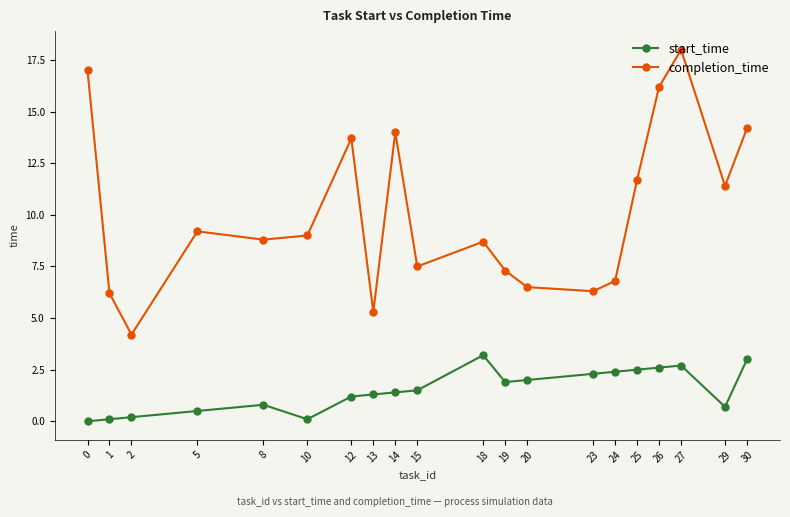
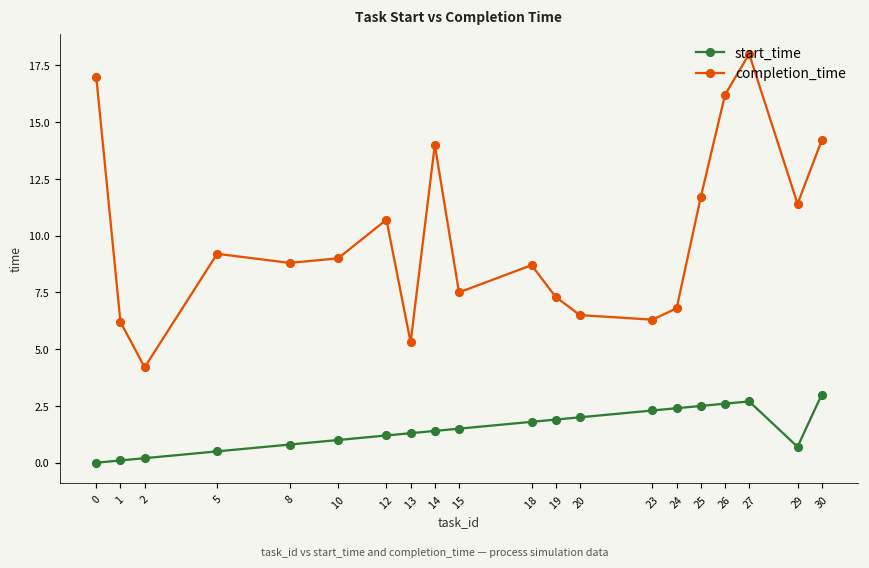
start_time, 10: 0.1 -> 1.0
completion_time, 12: 13.7 -> 10.7
start_time, 18: 3.2 -> 1.8
